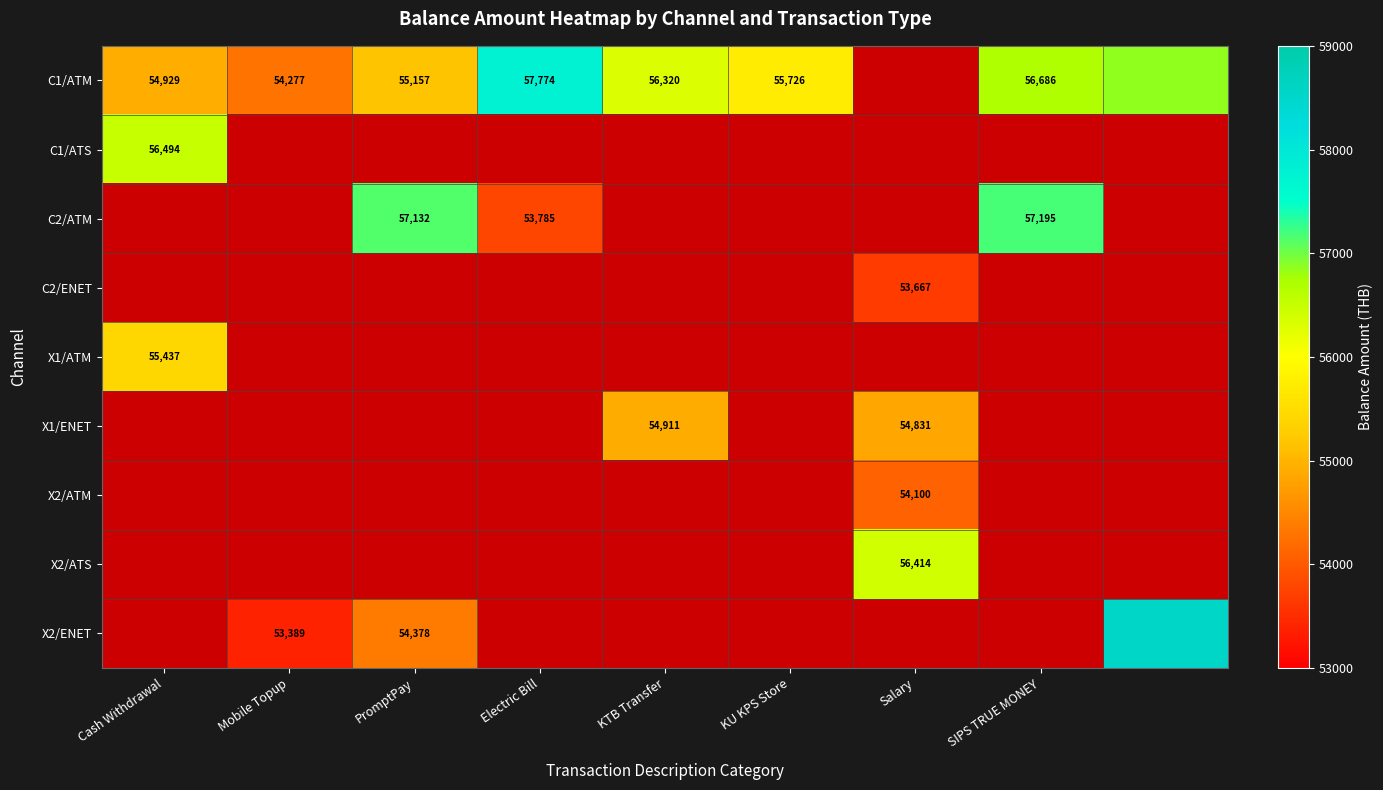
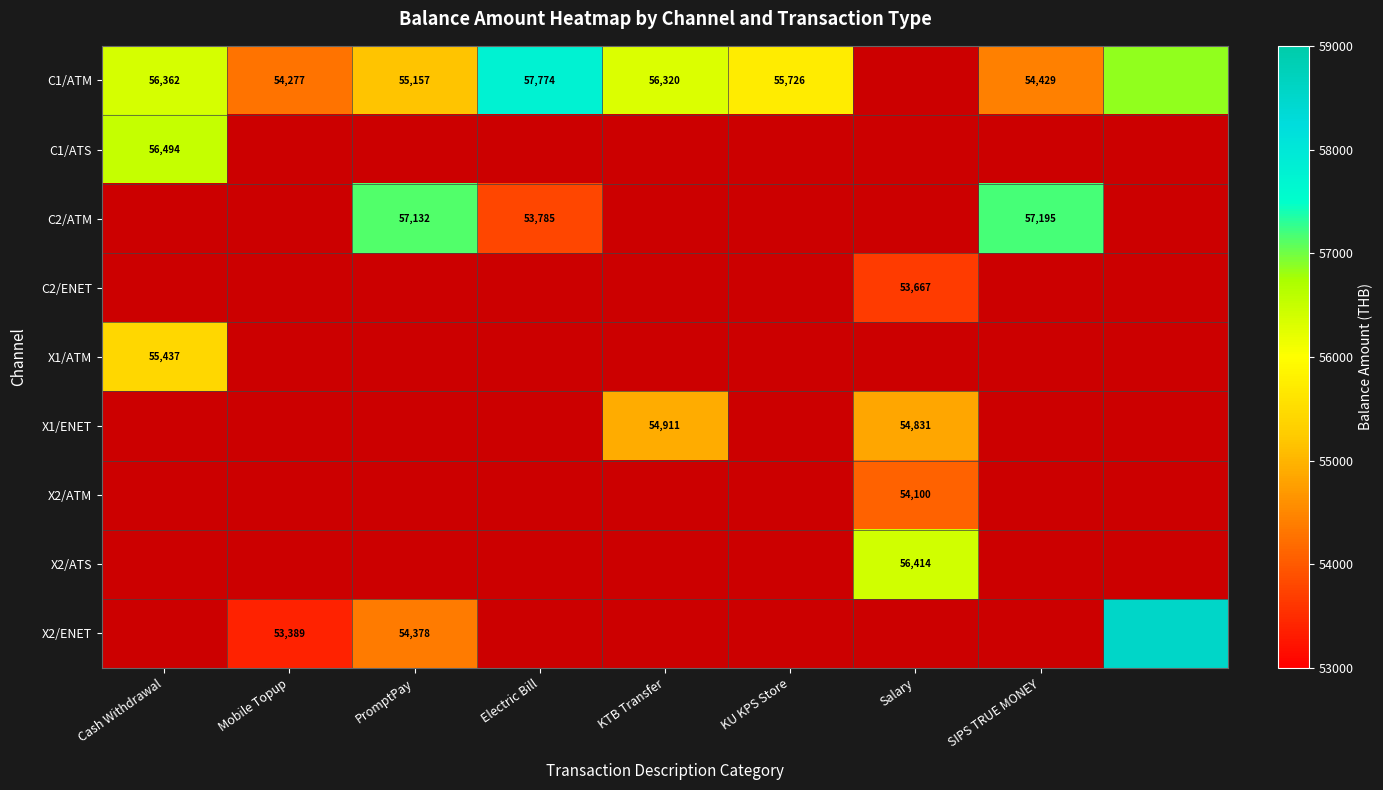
C1/ATM, Cash Withdrawal: 54,929 -> 56,362
C1/ATM, SIPS TRUE MONEY: 56,686 -> 54,429
